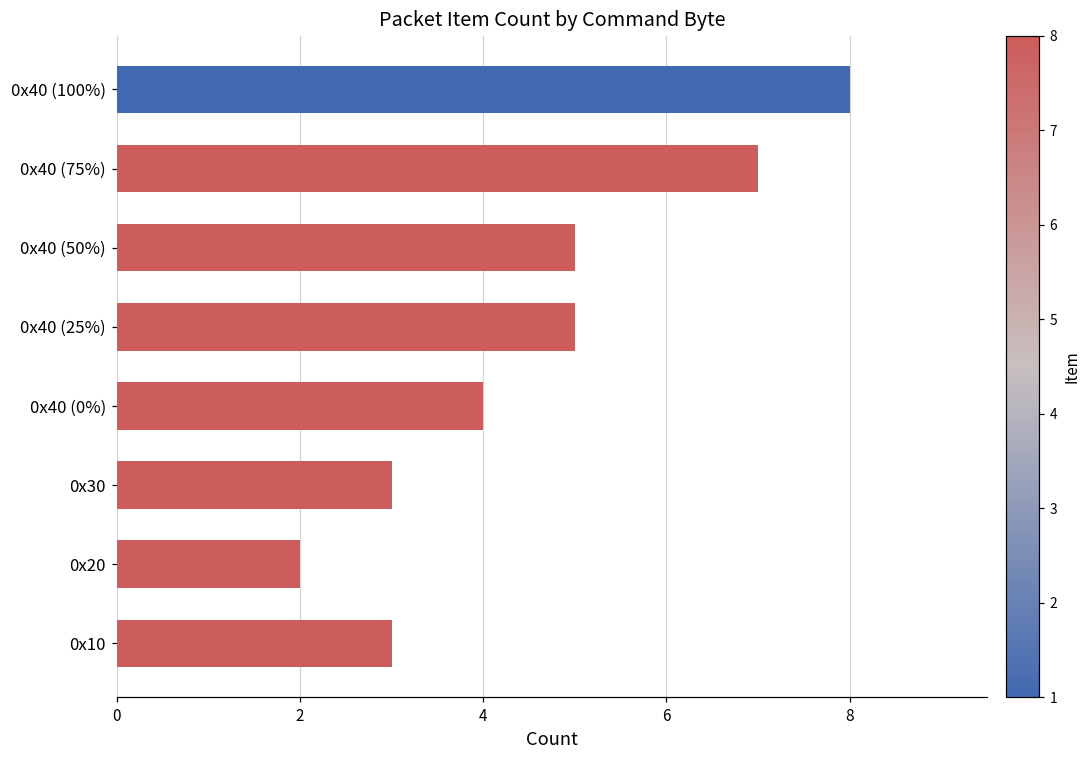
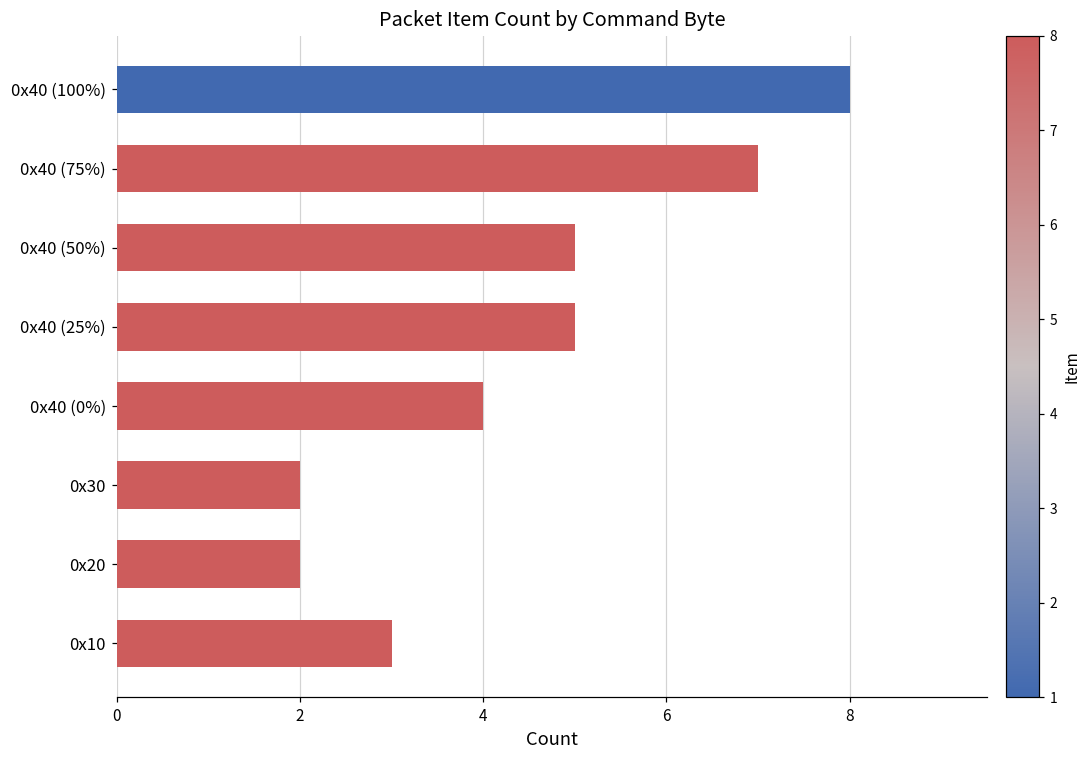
0x30: 3 -> 2
